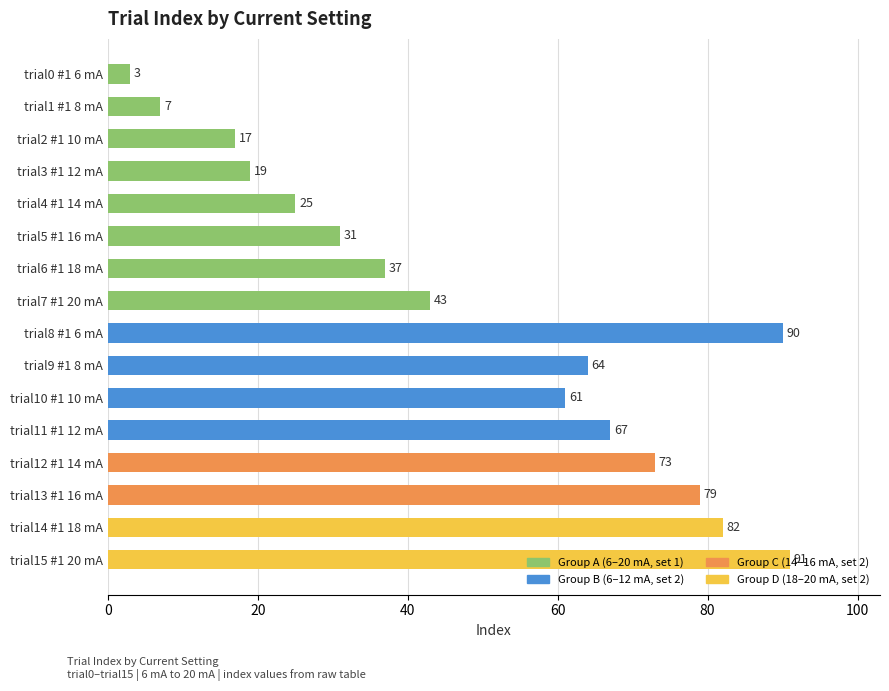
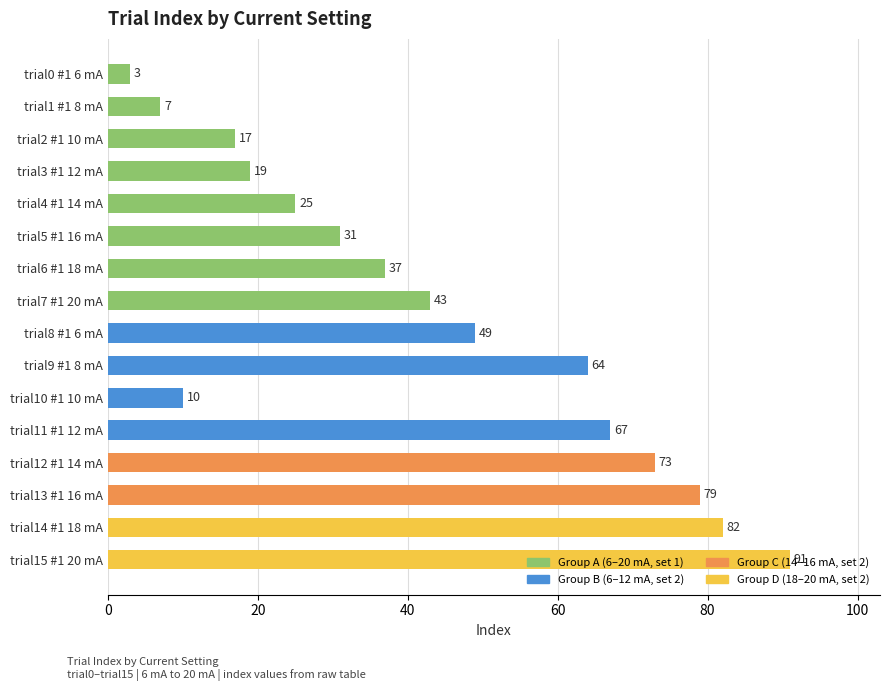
trial8 #1 6 mA: 90 -> 49
trial10 #1 10 mA: 61 -> 10
